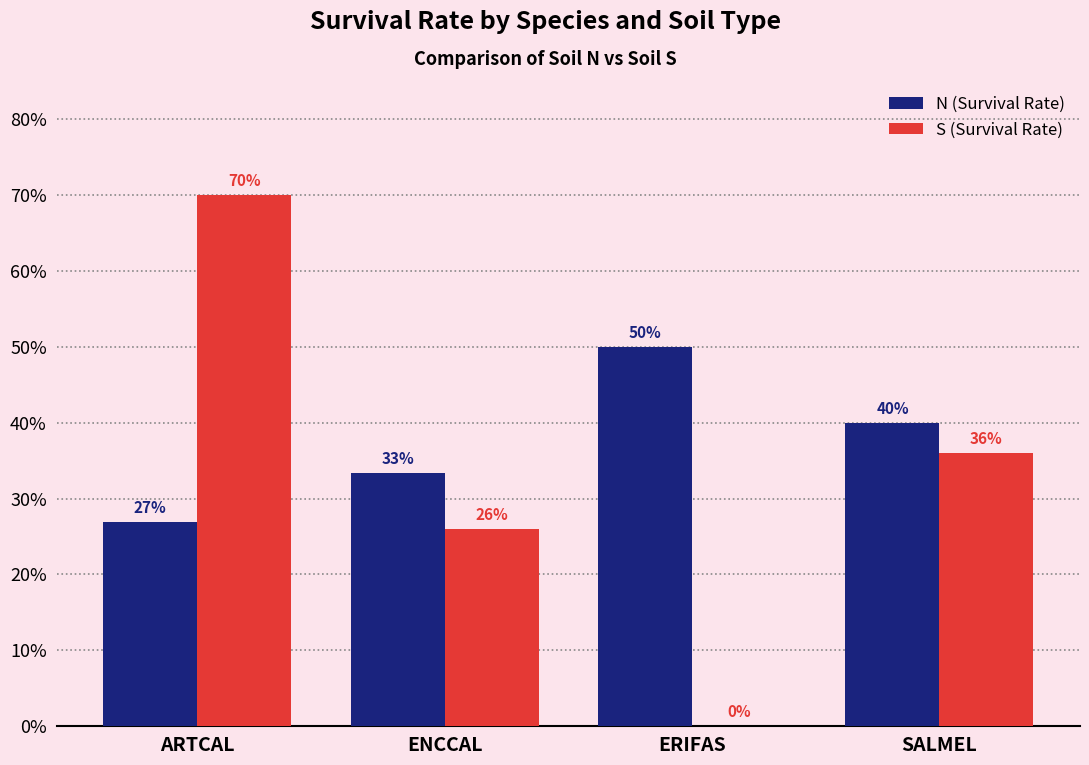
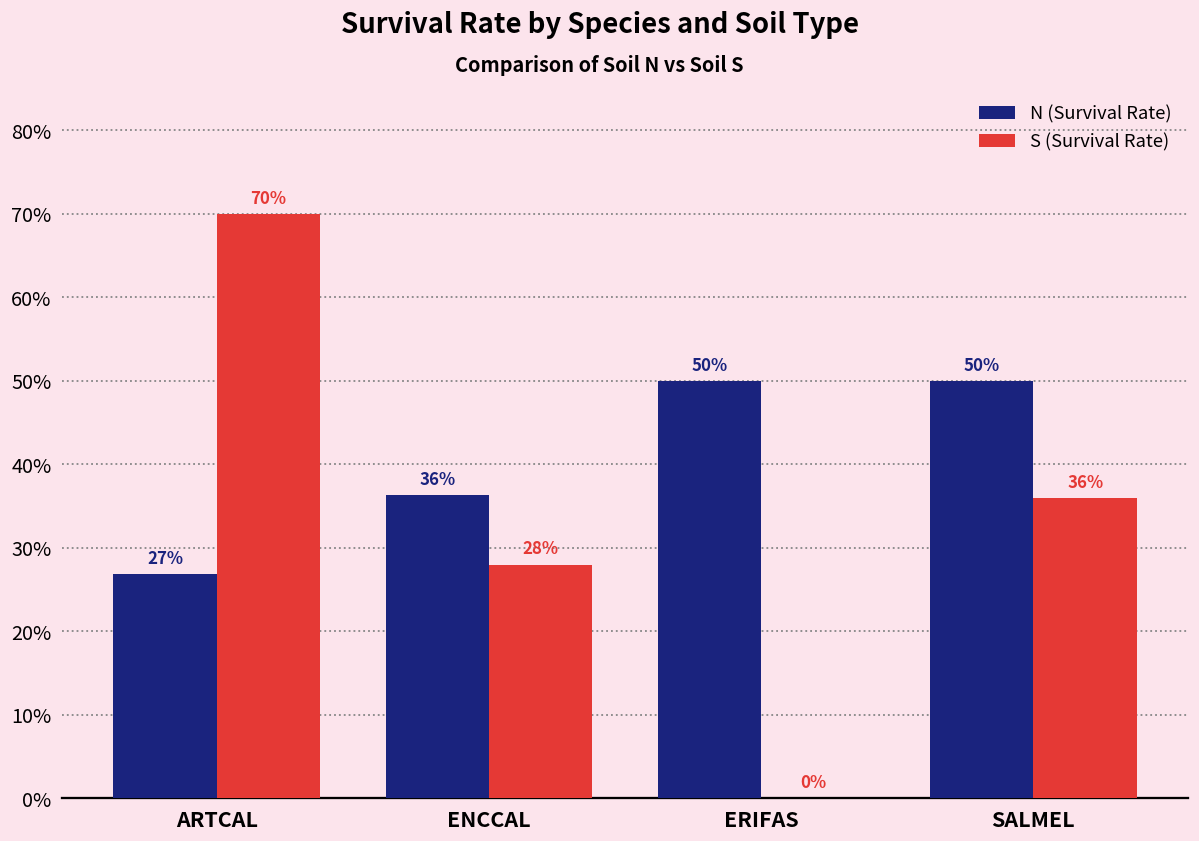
N (Survival Rate), ENCCAL: 33% -> 36%
S (Survival Rate), ENCCAL: 26% -> 28%
N (Survival Rate), SALMEL: 40% -> 50%
